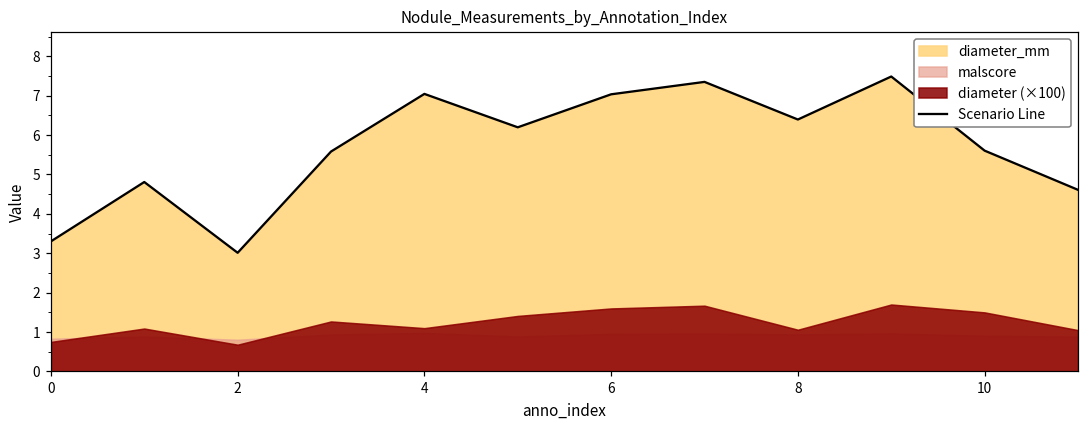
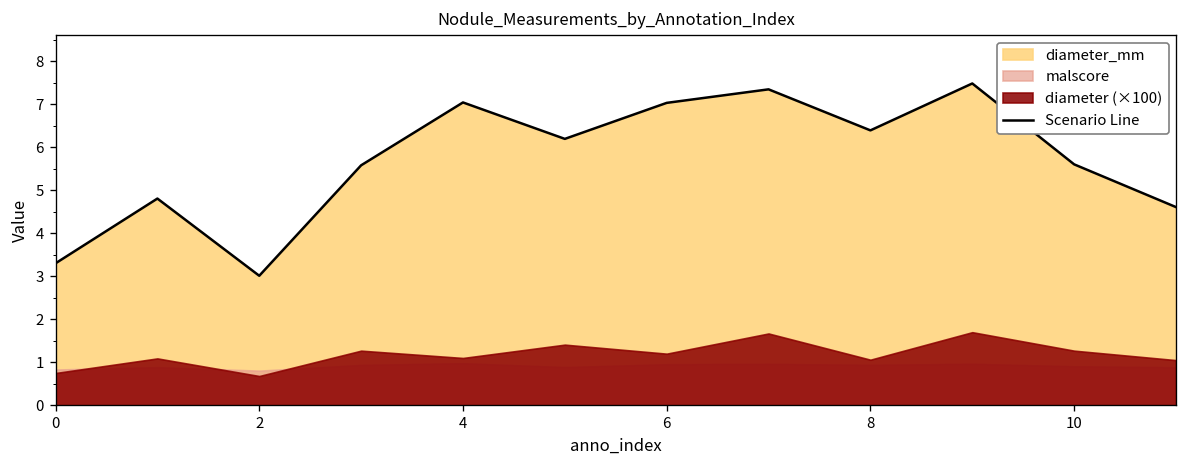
diameter (×100), 6: 1.6 -> 1.2
diameter (×100), 10: 1.5 -> 1.3
